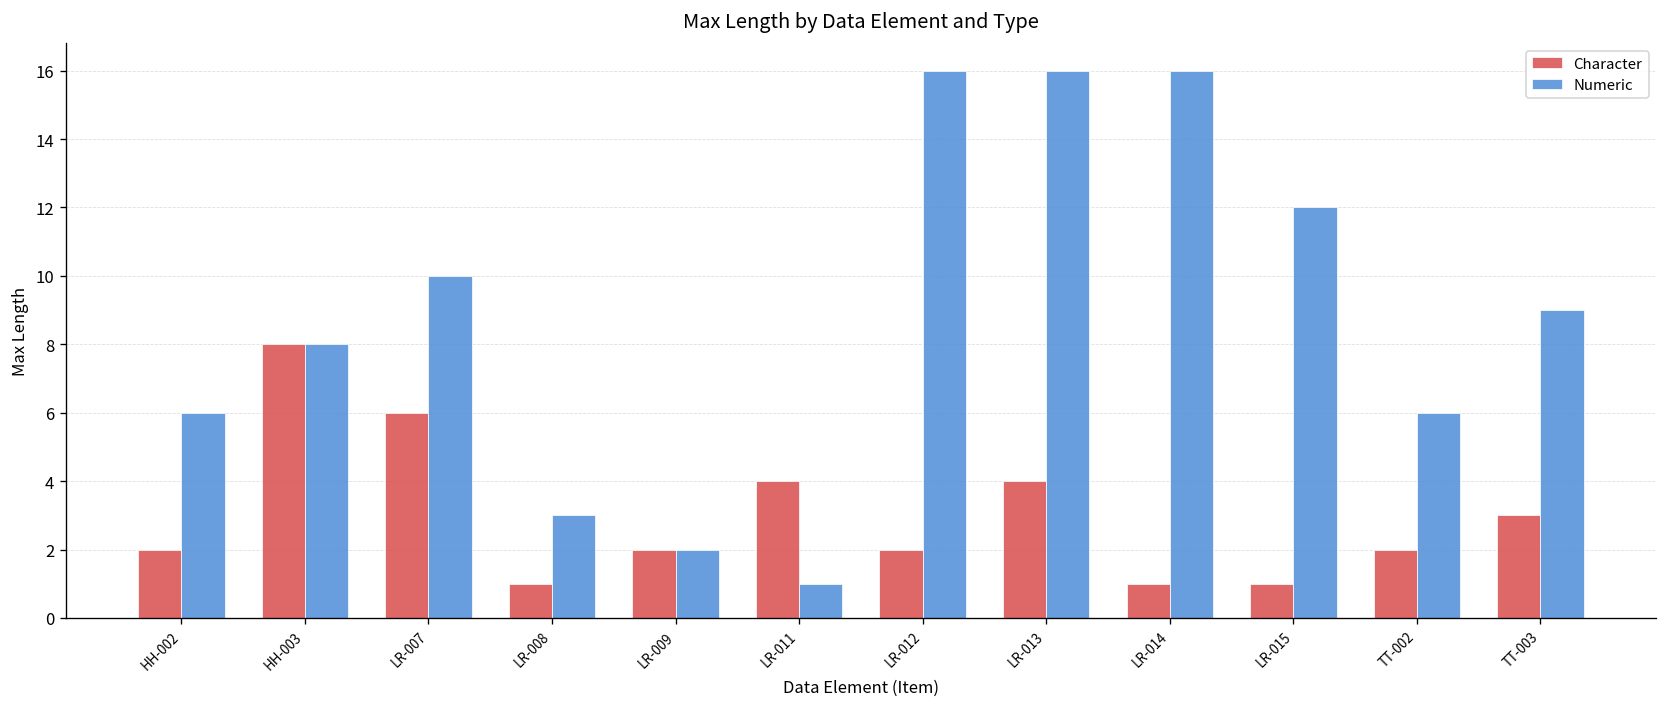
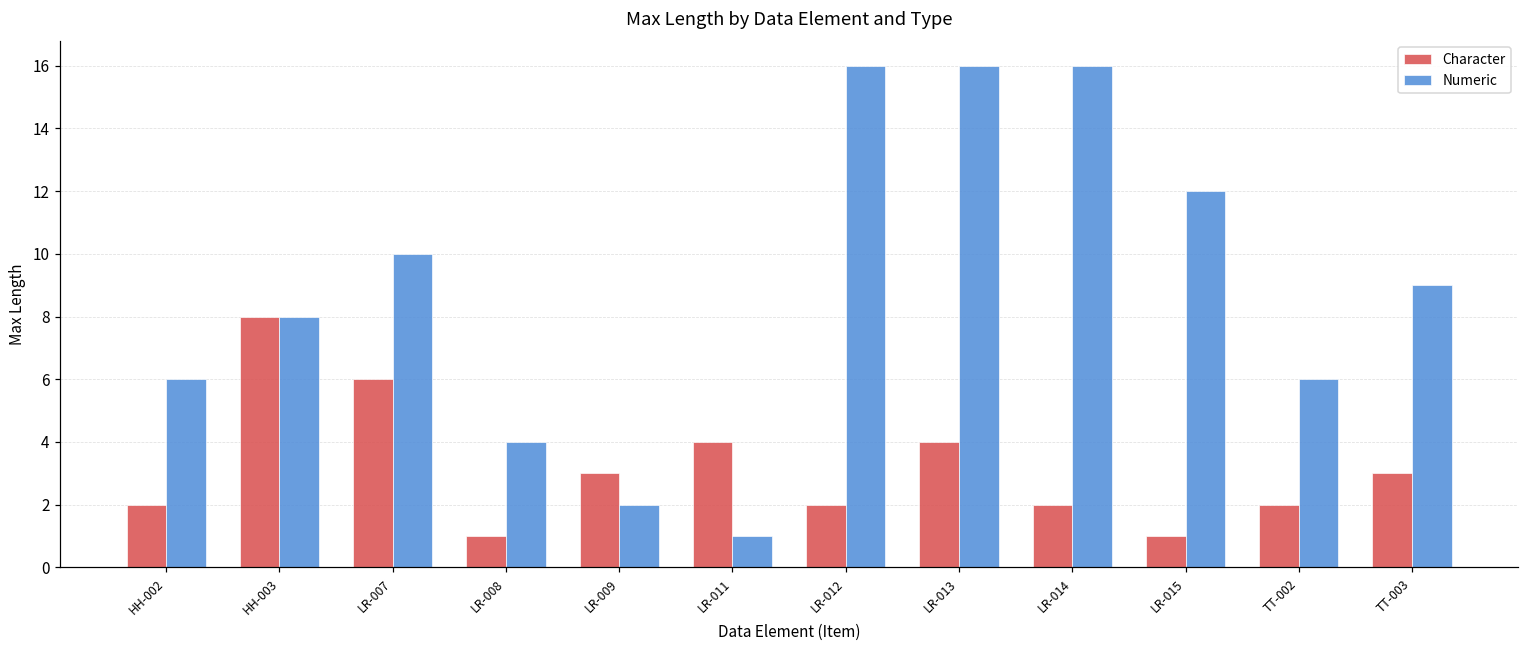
Numeric, LR-008: 3 -> 4
Character, LR-009: 2 -> 3
Character, LR-014: 1 -> 2
